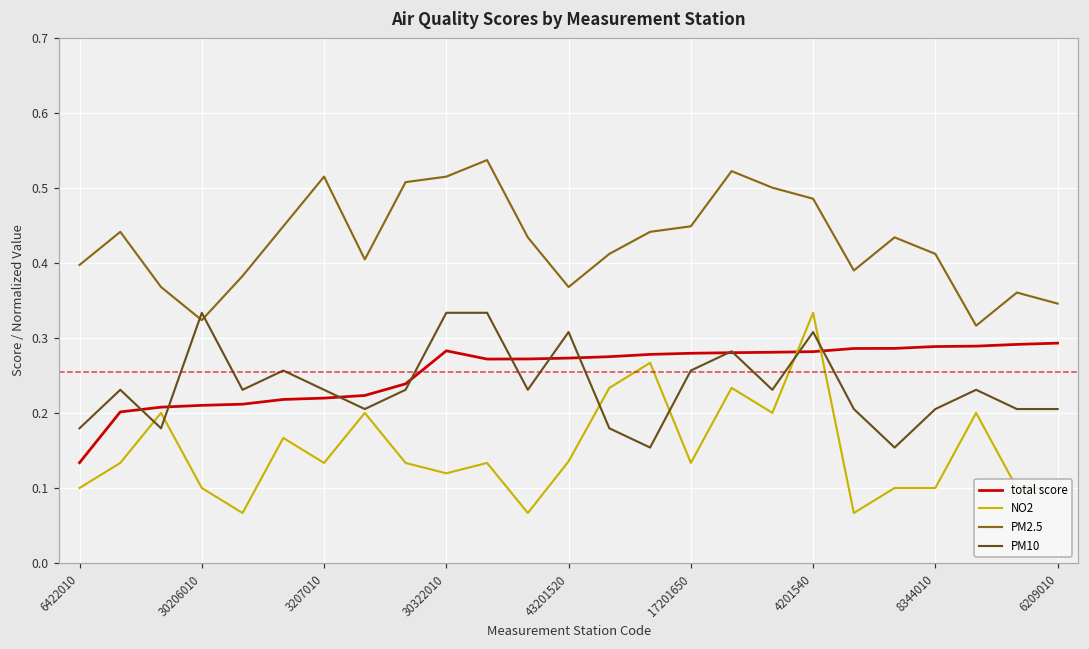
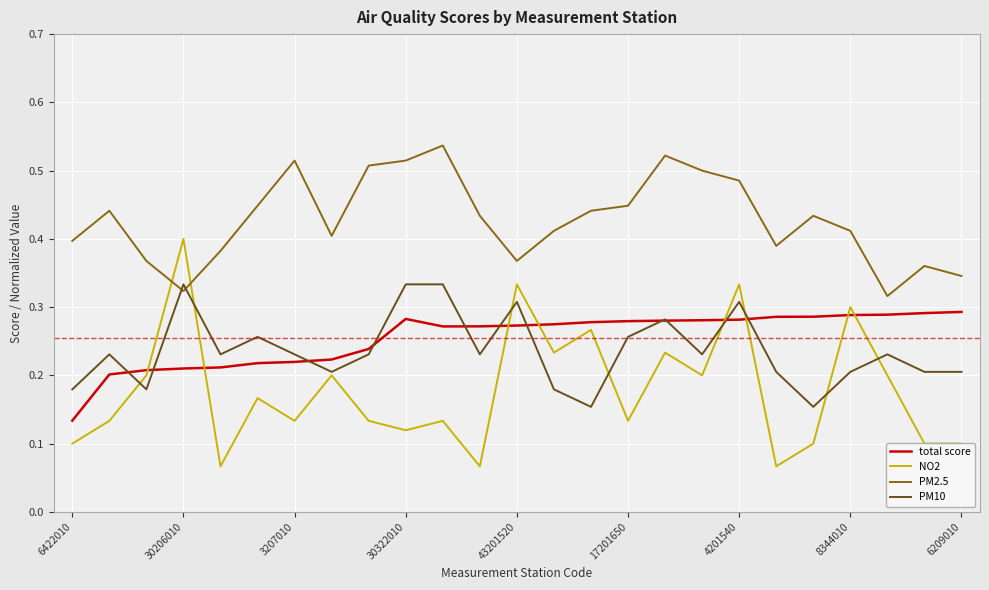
NO2, 30206010: 0.1 -> 0.4
NO2, 43201520: 0.14 -> 0.33
NO2, 8344010: 0.1 -> 0.3
